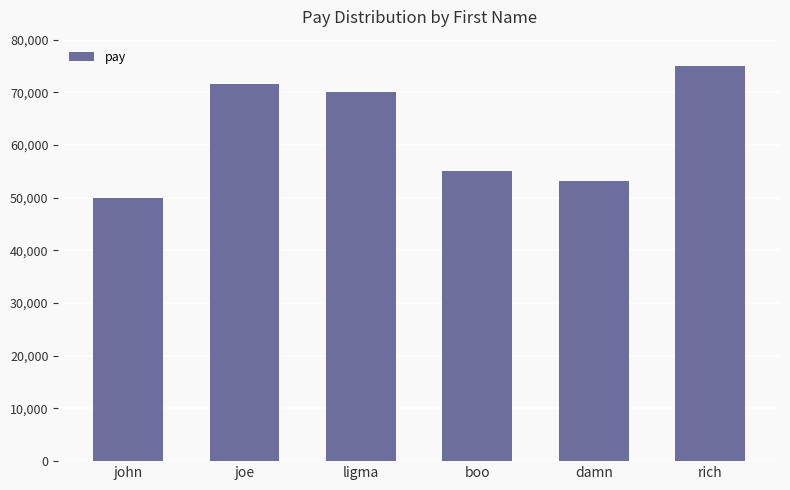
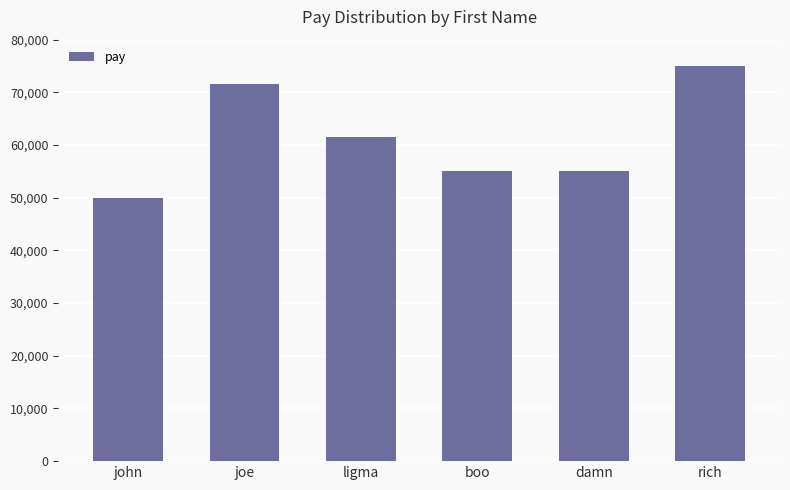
ligma: 70,000 -> 61,000
damn: 53,000 -> 55,000
